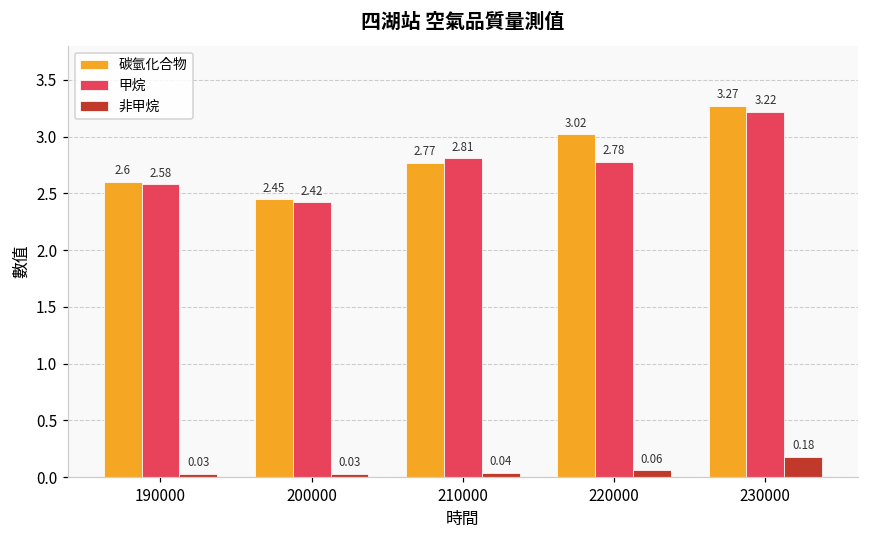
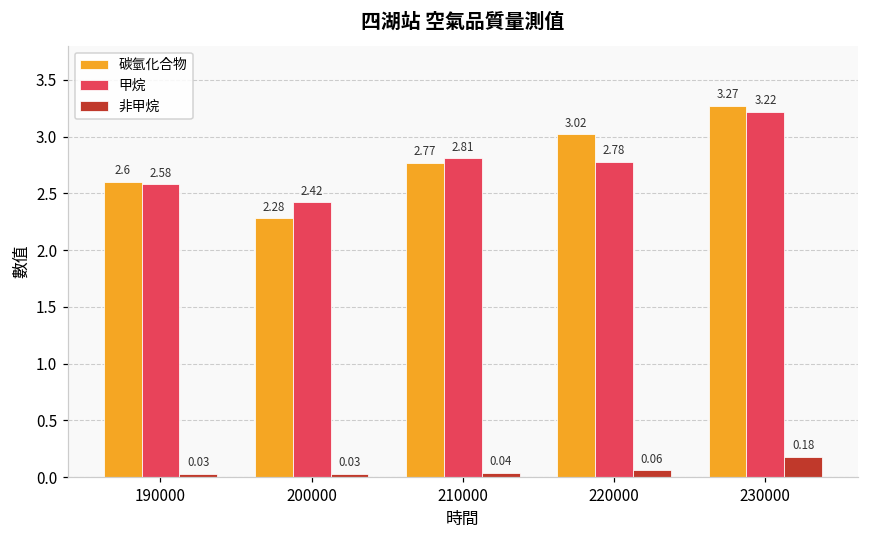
碳氫化合物, 200000: 2.45 -> 2.28
